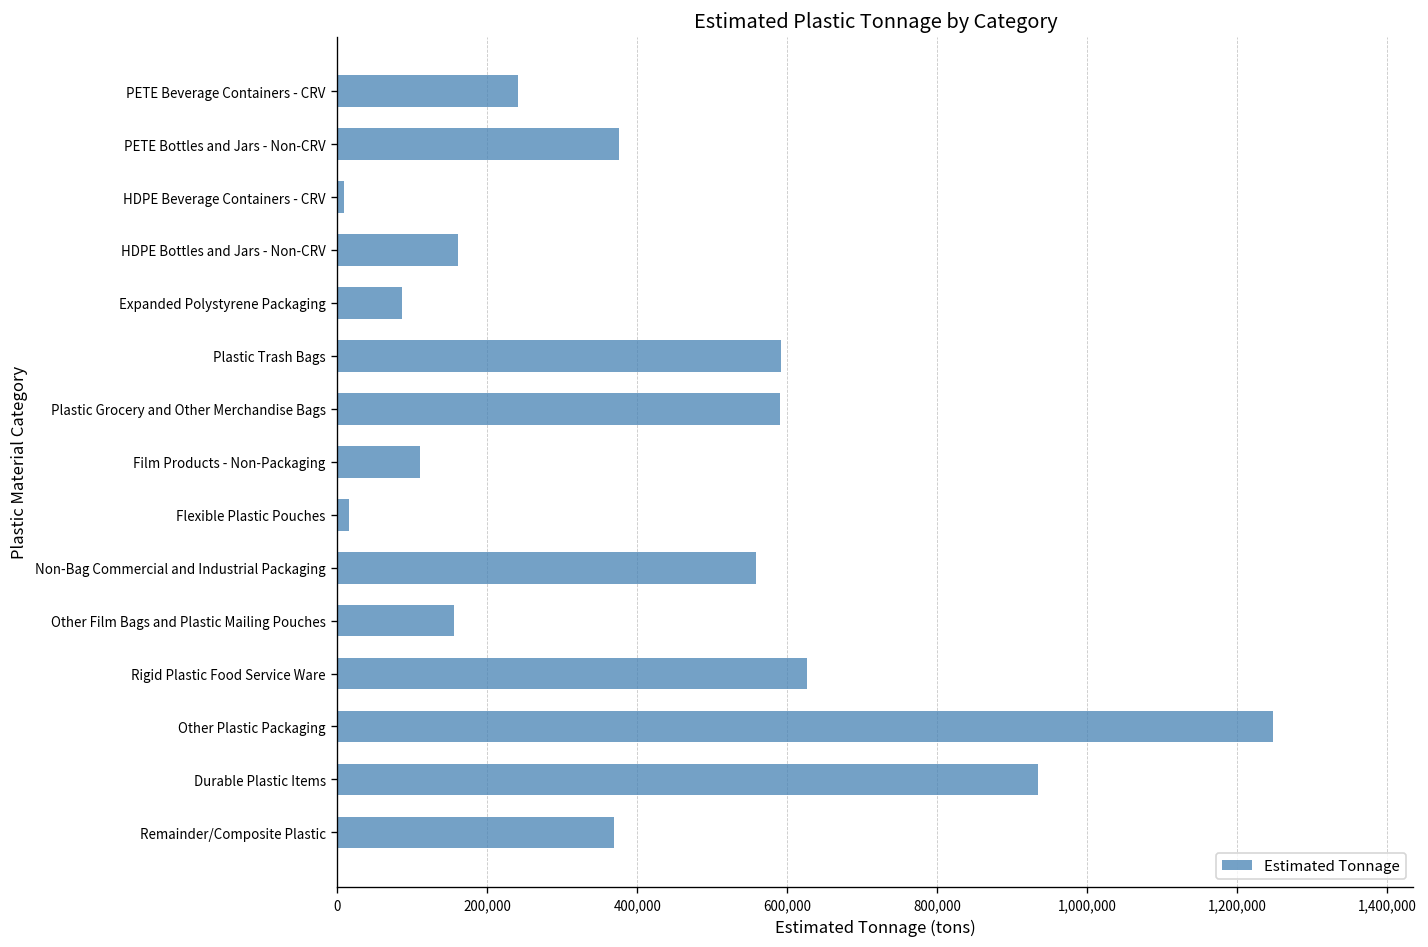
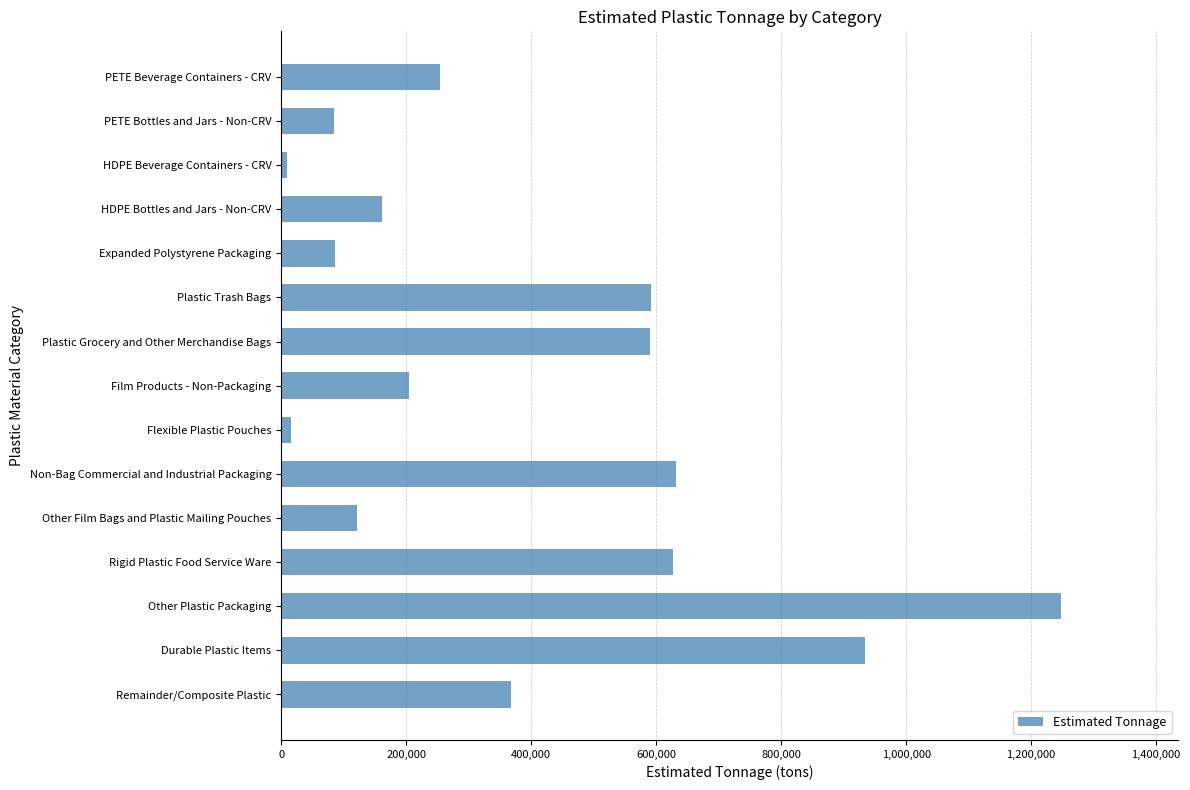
PETE Beverage Containers - CRV: 240,000 -> 250,000
PETE Bottles and Jars - Non-CRV: 380,000 -> 80,000
Film Products - Non-Packaging: 110,000 -> 200,000
Non-Bag Commercial and Industrial Packaging: 560,000 -> 630,000
Other Film Bags and Plastic Mailing Pouches: 160,000 -> 120,000
